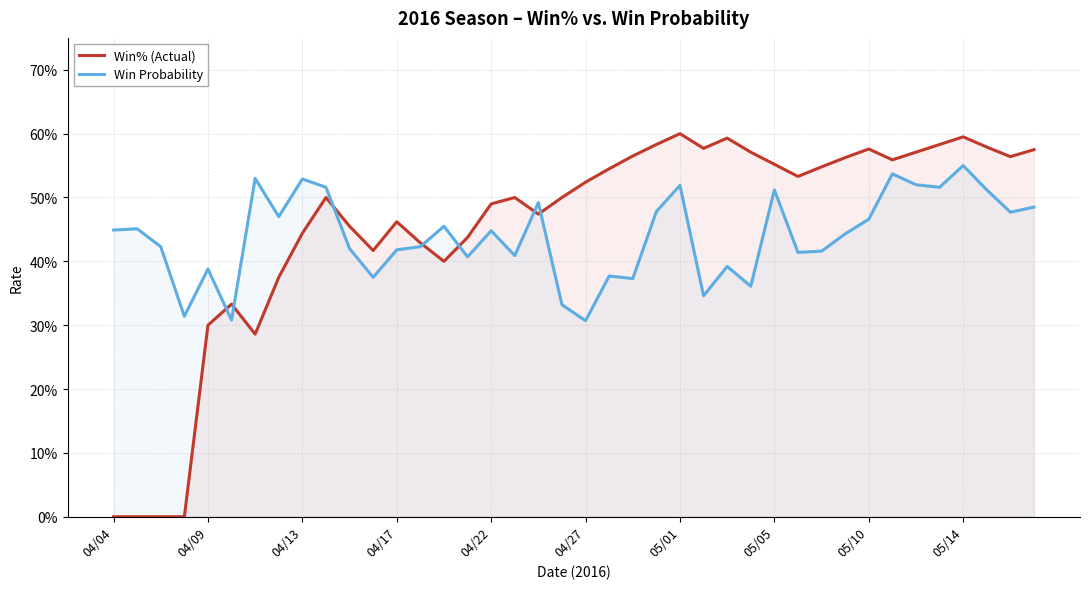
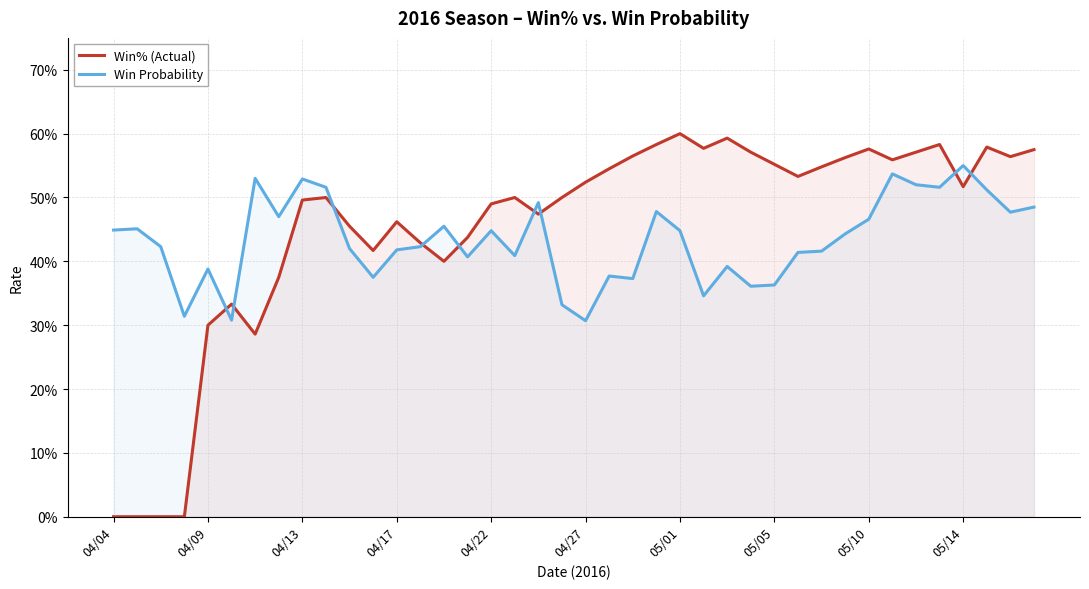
Win% (Actual), 04/13: 44% -> 50%
Win Probability, 05/01: 52% -> 45%
Win Probability, 05/05: 51% -> 36%
Win% (Actual), 05/14: 60% -> 52%
